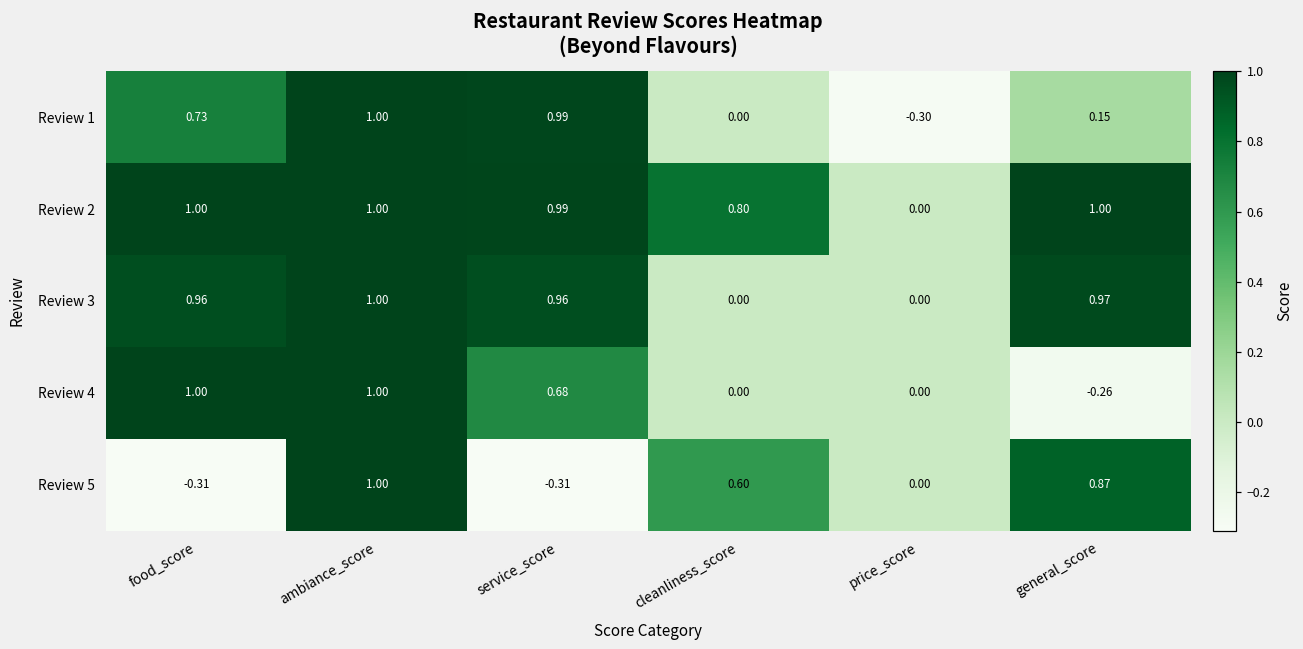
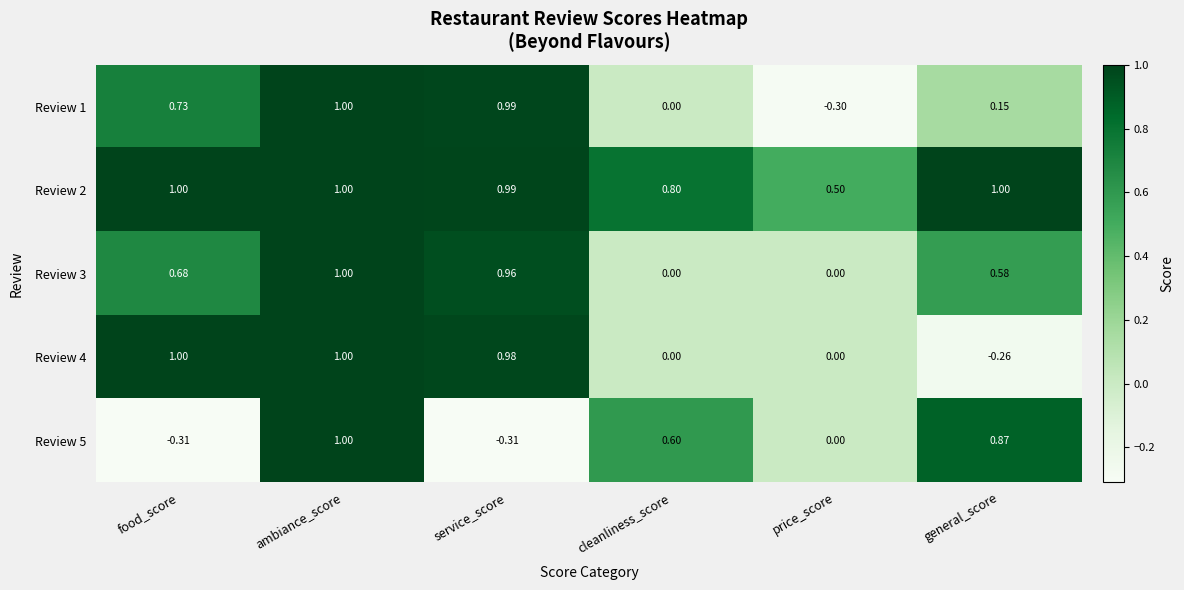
Review 2, price_score: 0.00 -> 0.50
Review 3, food_score: 0.96 -> 0.68
Review 3, general_score: 0.97 -> 0.58
Review 4, service_score: 0.68 -> 0.98
